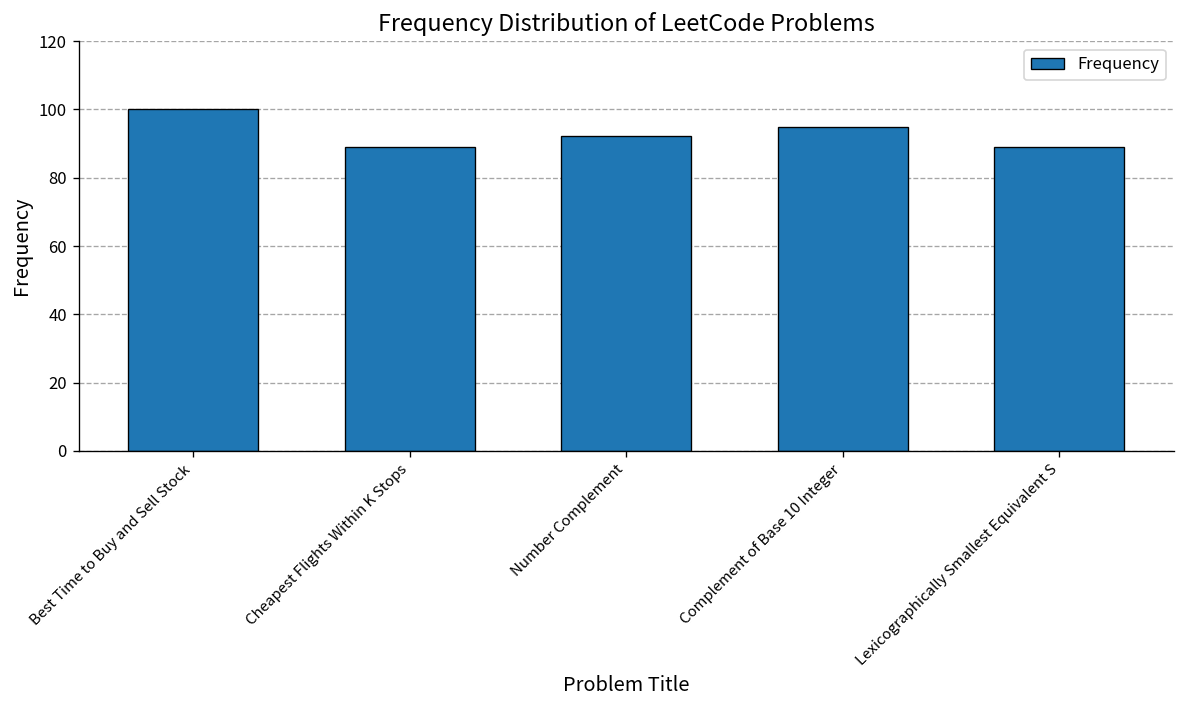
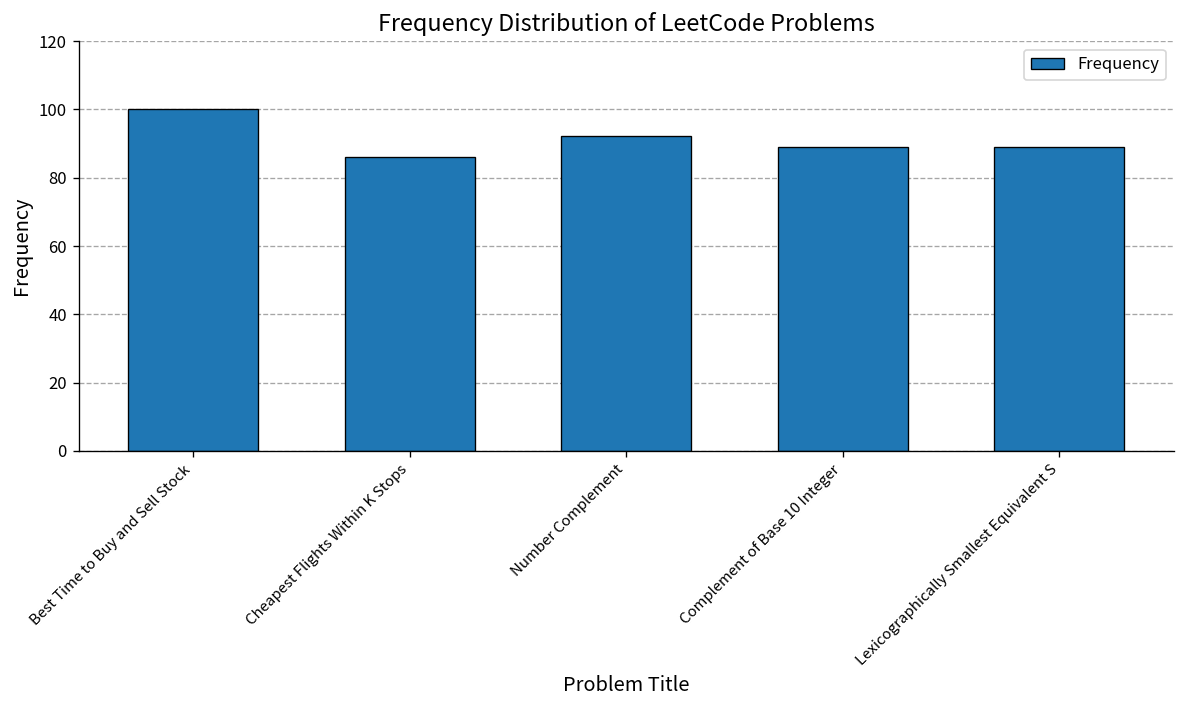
Cheapest Flights Within K Stops: 89 -> 86
Complement of Base 10 Integer: 95 -> 89
